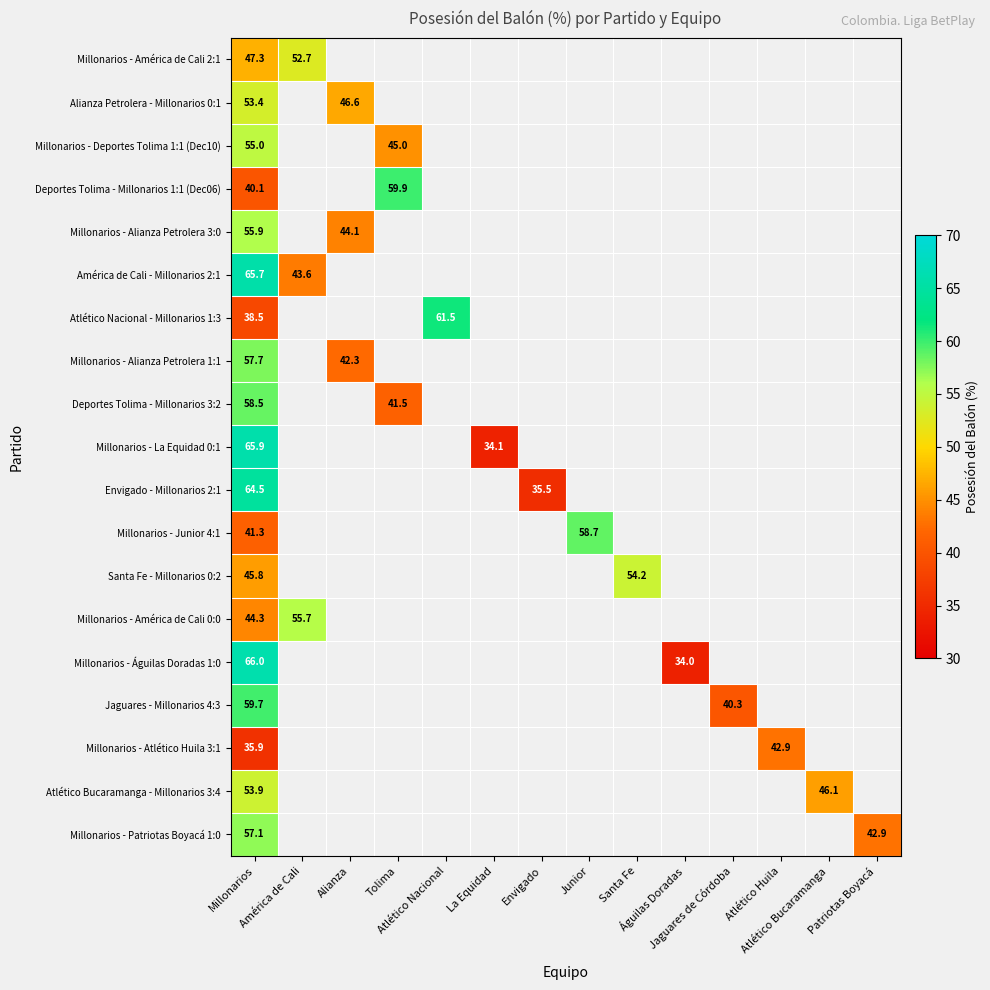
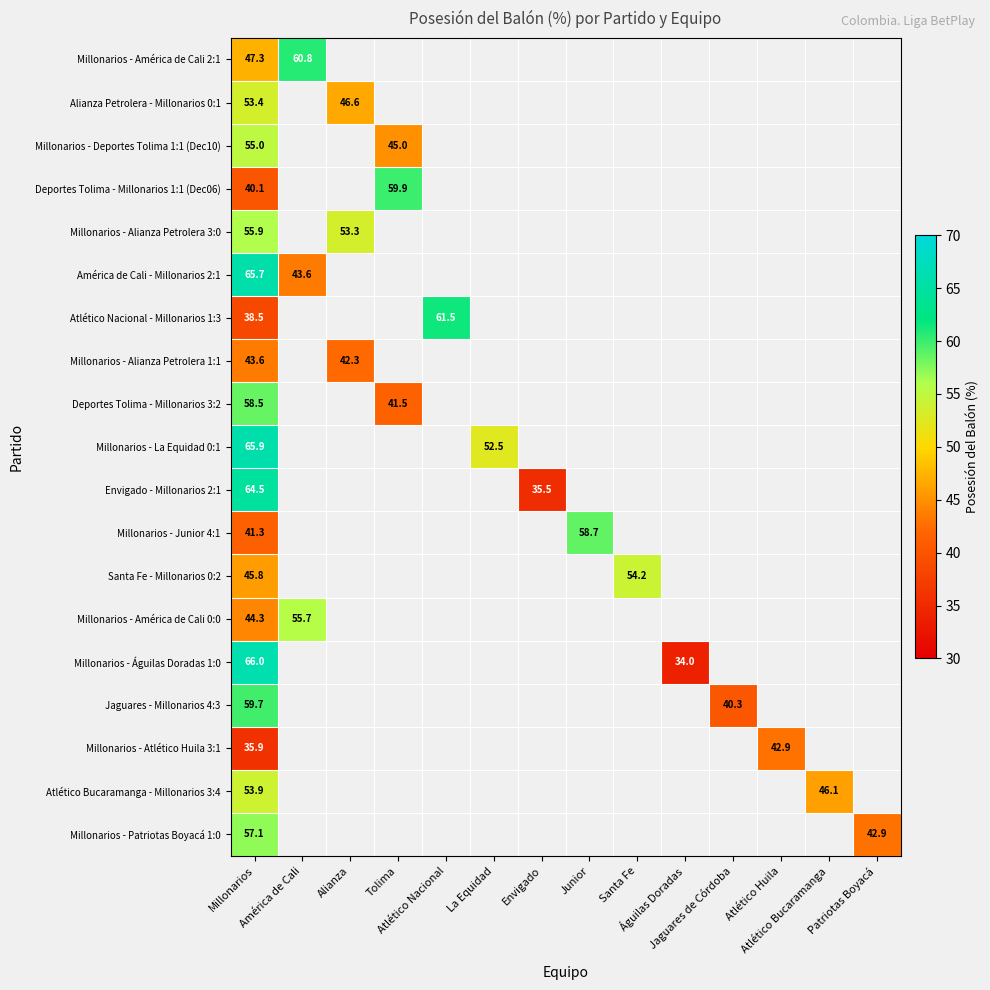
Millonarios - América de Cali 2:1, América de Cali: 52.7 -> 60.8
Millonarios - Alianza Petrolera 3:0, Alianza: 44.1 -> 53.3
Millonarios - Alianza Petrolera 1:1, Millonarios: 57.7 -> 43.6
Millonarios - La Equidad 0:1, La Equidad: 34.1 -> 52.5
